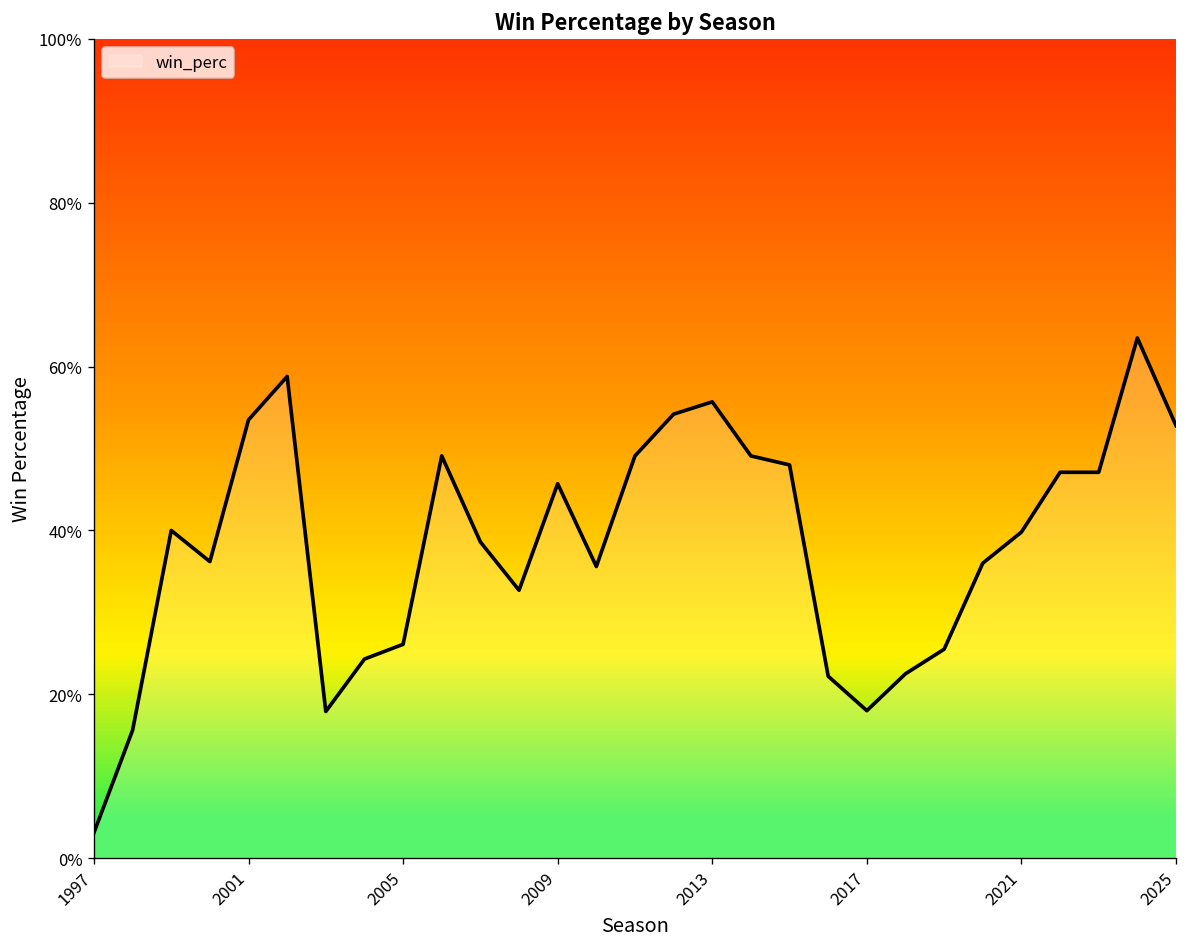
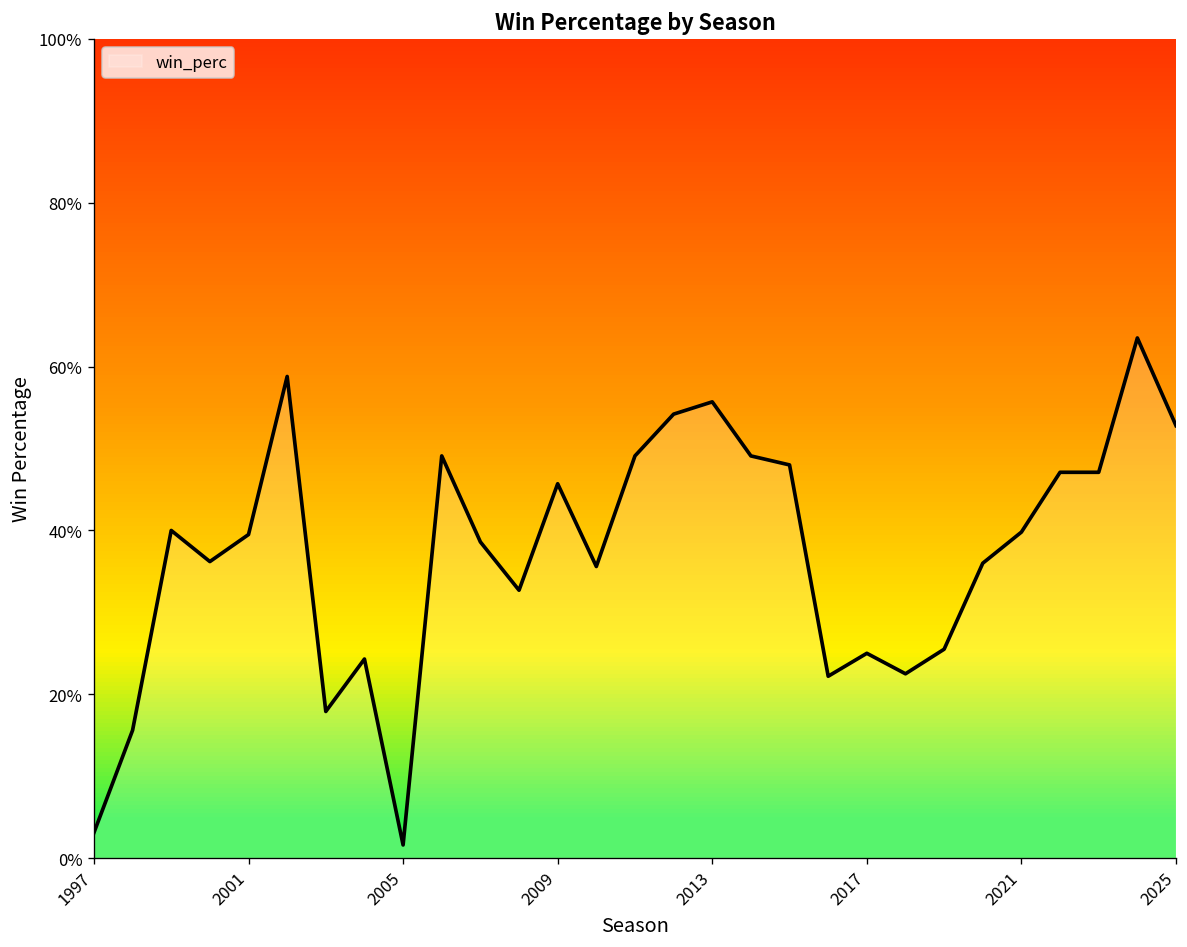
win_perc, 2001: 54% -> 40%
win_perc, 2005: 26% -> 2%
win_perc, 2017: 18% -> 25%
